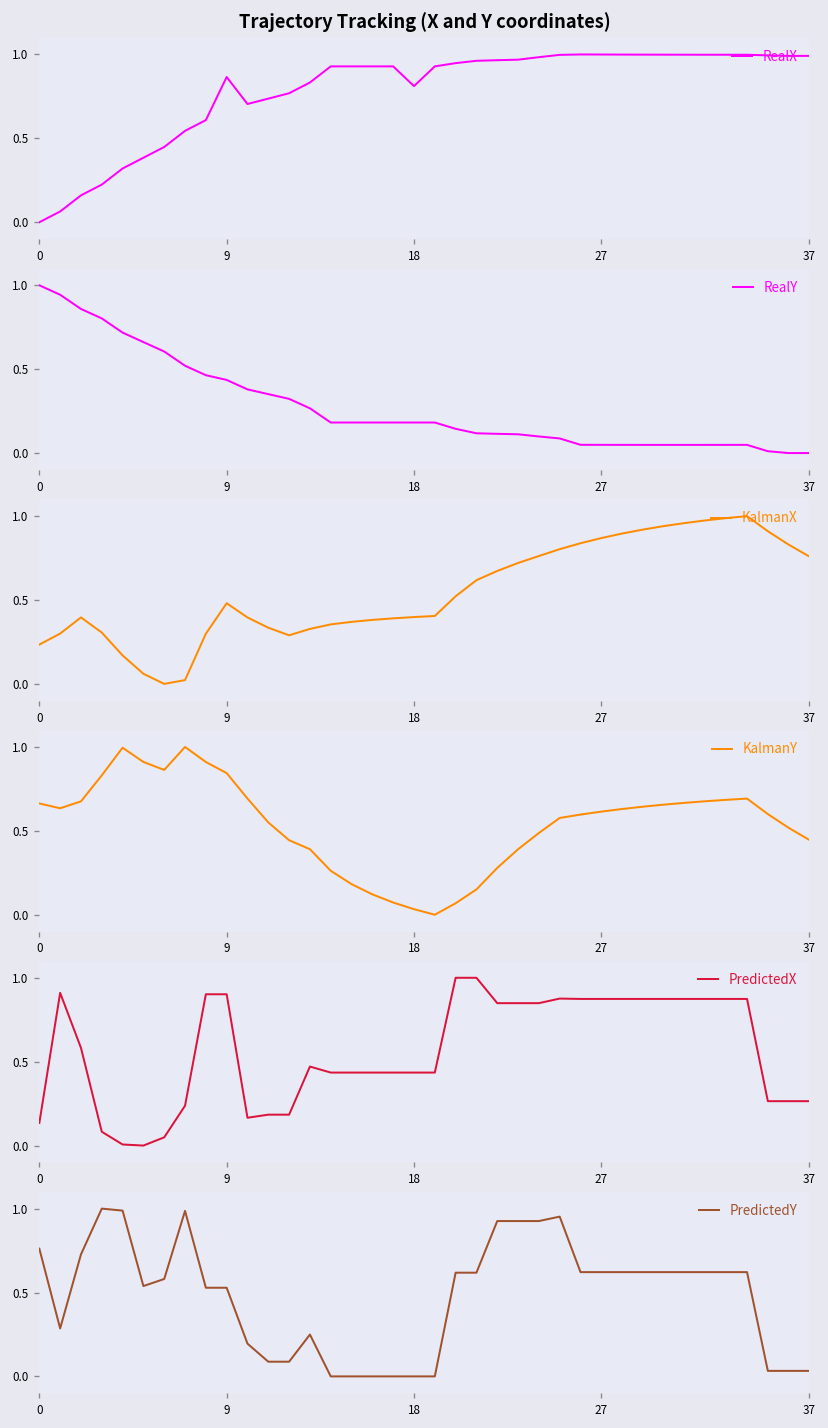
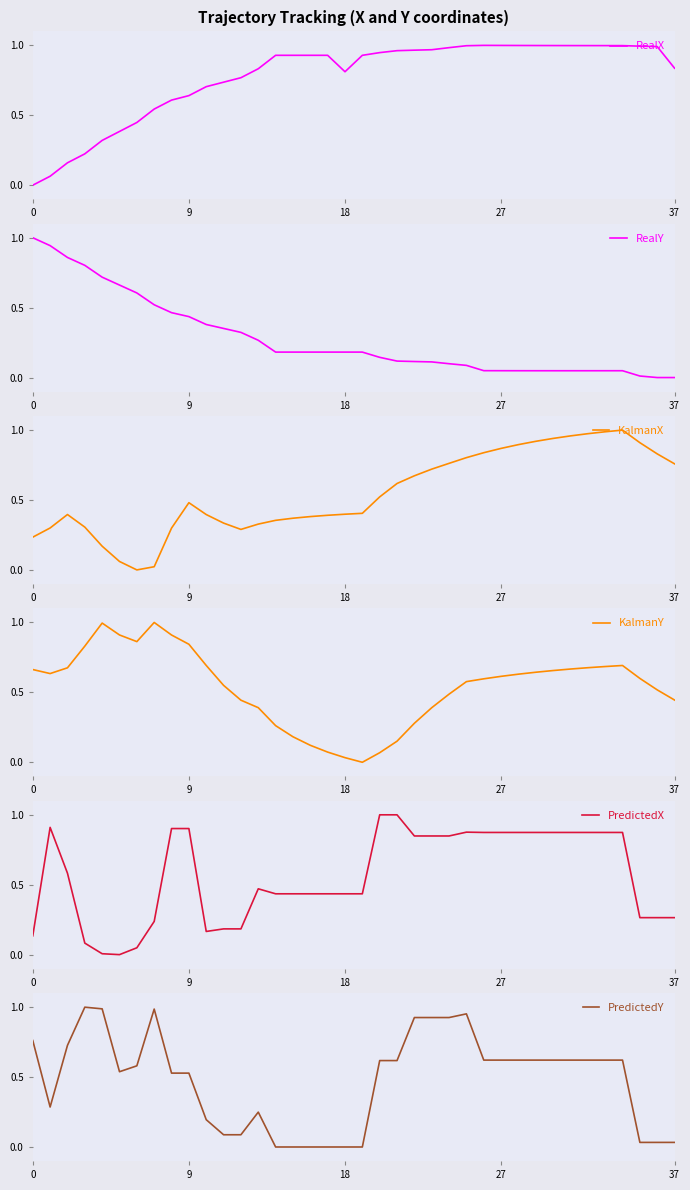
Trajectory Tracking (X and Y coordinates), 9: 0.87 -> 0.64
Trajectory Tracking (X and Y coordinates), 37: 0.99 -> 0.84
